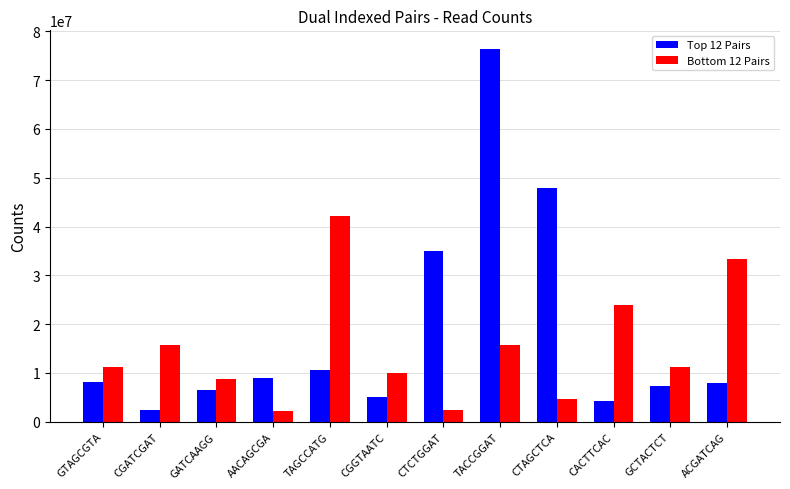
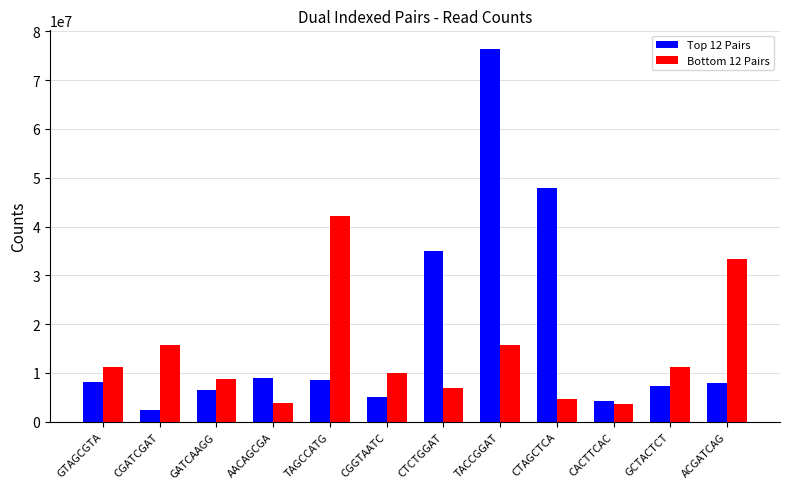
Bottom 12 Pairs, AACAGCGA: 2000000 -> 4000000
Top 12 Pairs, TAGCCATG: 11000000 -> 9000000
Bottom 12 Pairs, CTCTGGAT: 2000000 -> 7000000
Bottom 12 Pairs, CACTTCAC: 24000000 -> 4000000
